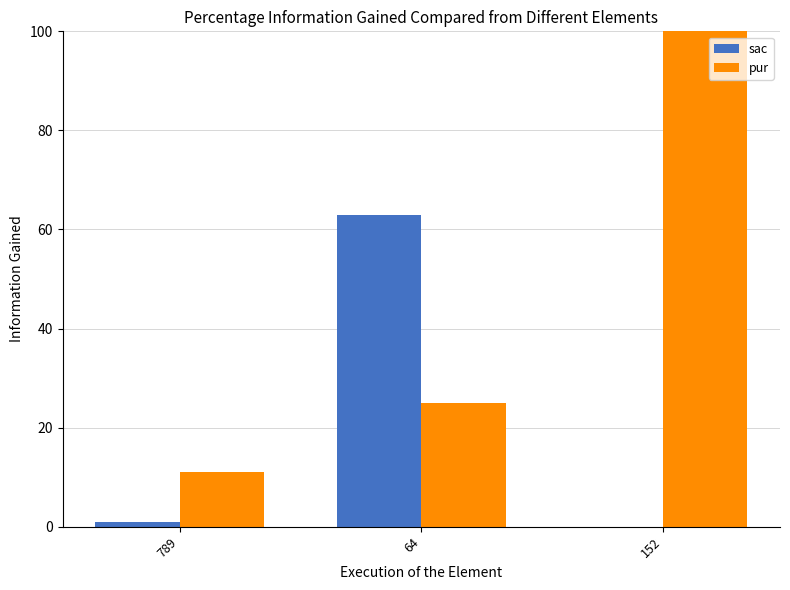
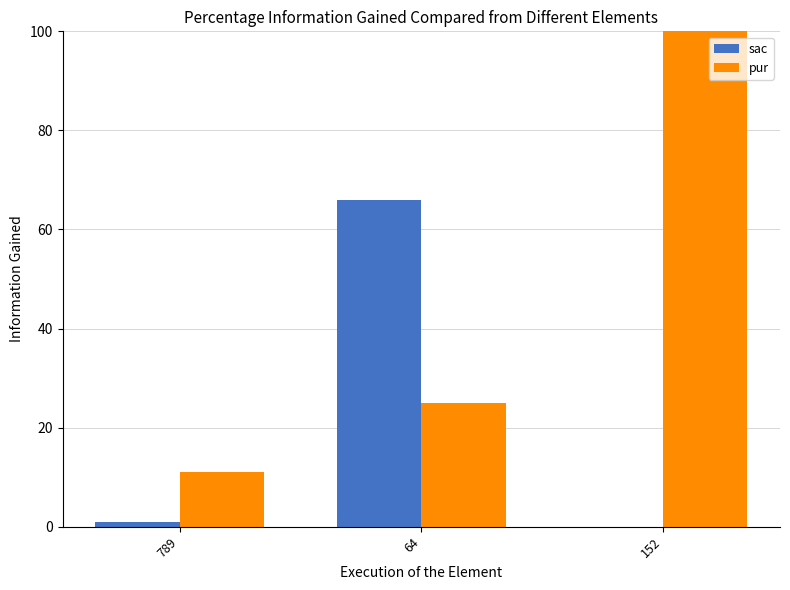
sac, 64: 63 -> 66
